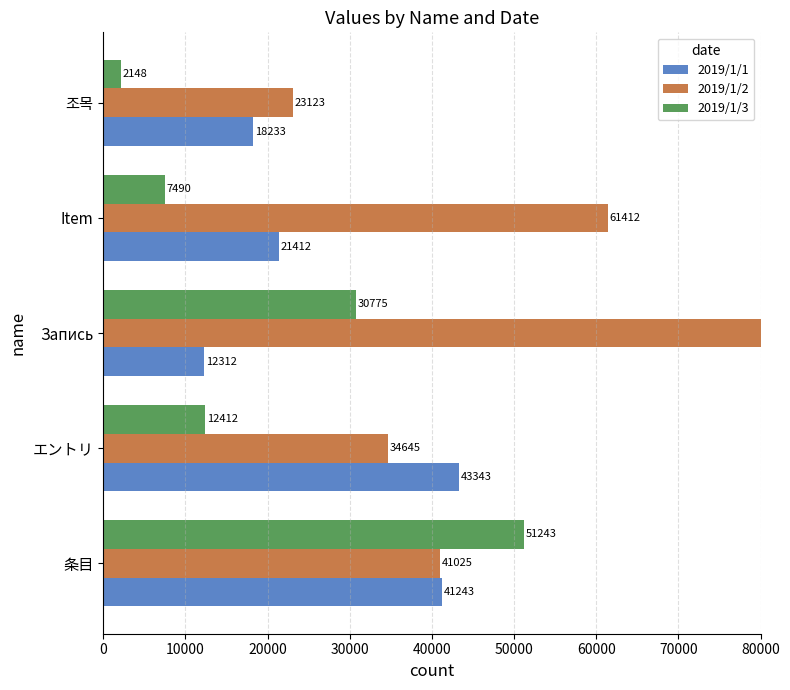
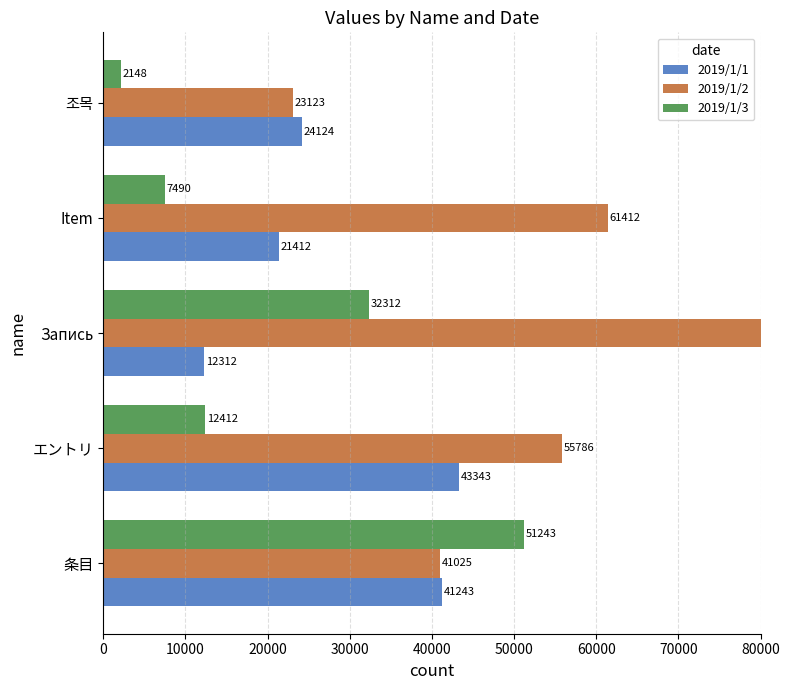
2019/1/1, 조목: 18233 -> 24124
2019/1/3, Запись: 30775 -> 32312
2019/1/2, エントリ: 34645 -> 55786
